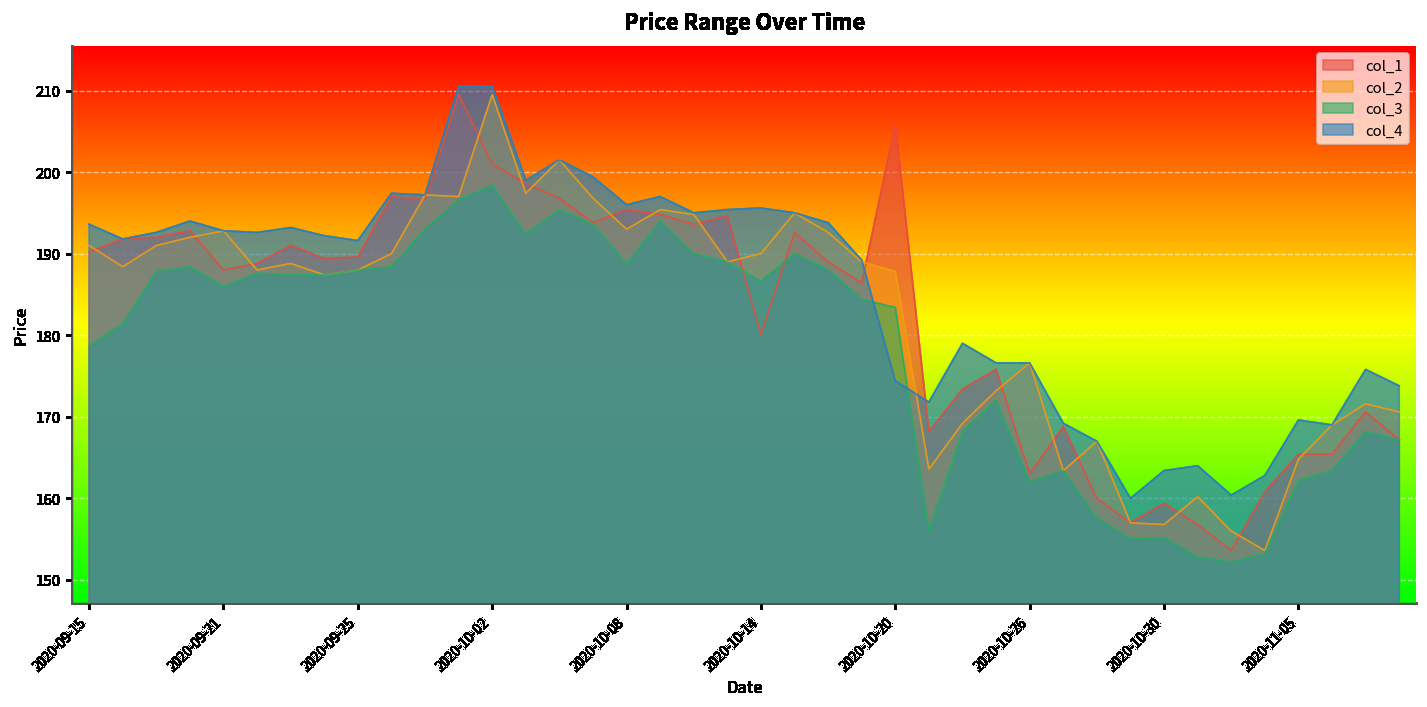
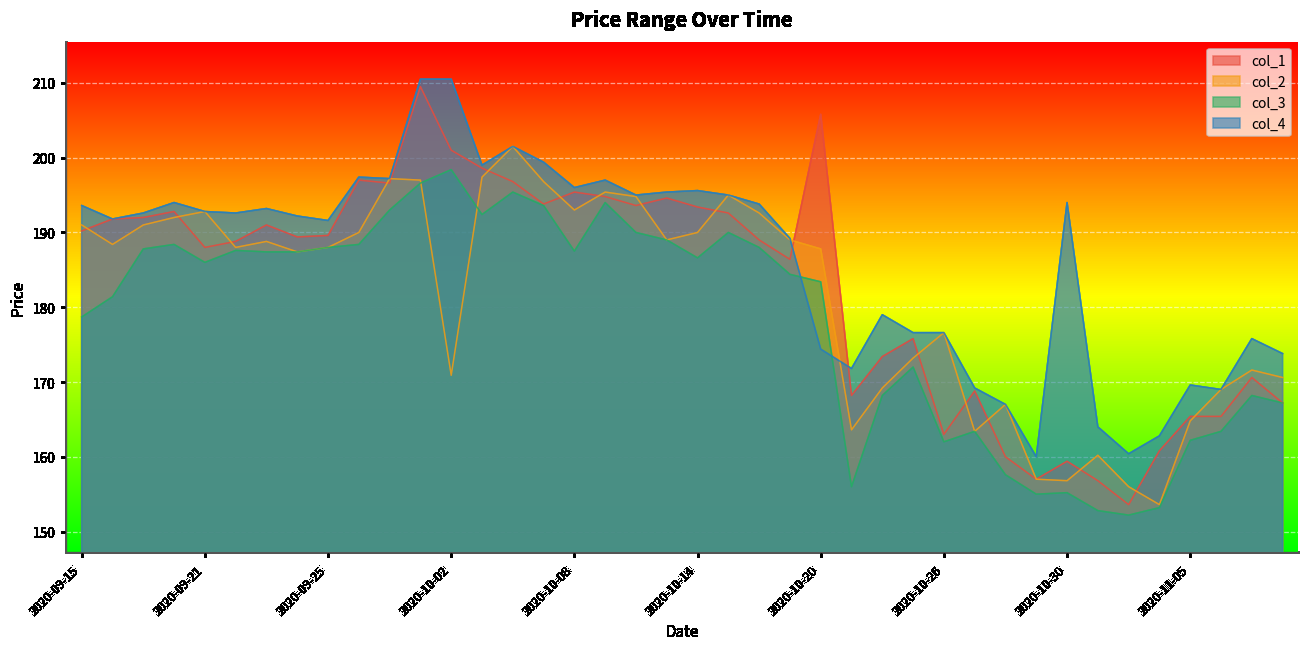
col_2, 2020-10-02: 210 -> 171
col_3, 2020-10-08: 189 -> 188
col_1, 2020-10-14: 180 -> 193
col_4, 2020-10-30: 163 -> 194
